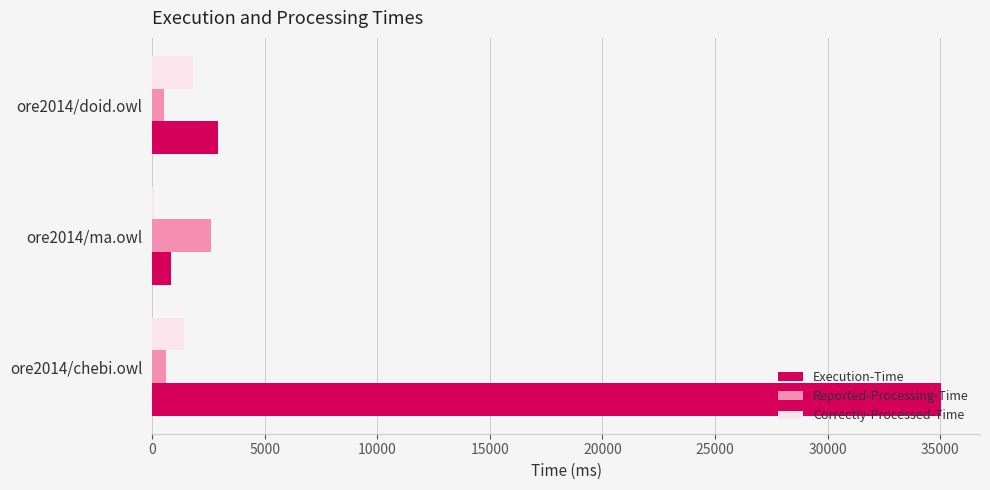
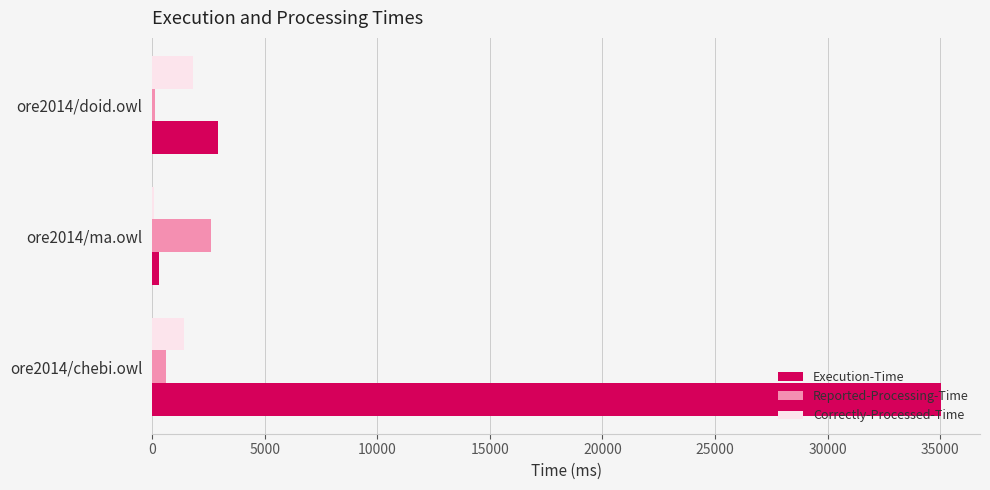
Reported-Processing-Time, ore2014/doid.owl: 500 -> 100
Execution-Time, ore2014/ma.owl: 800 -> 300
